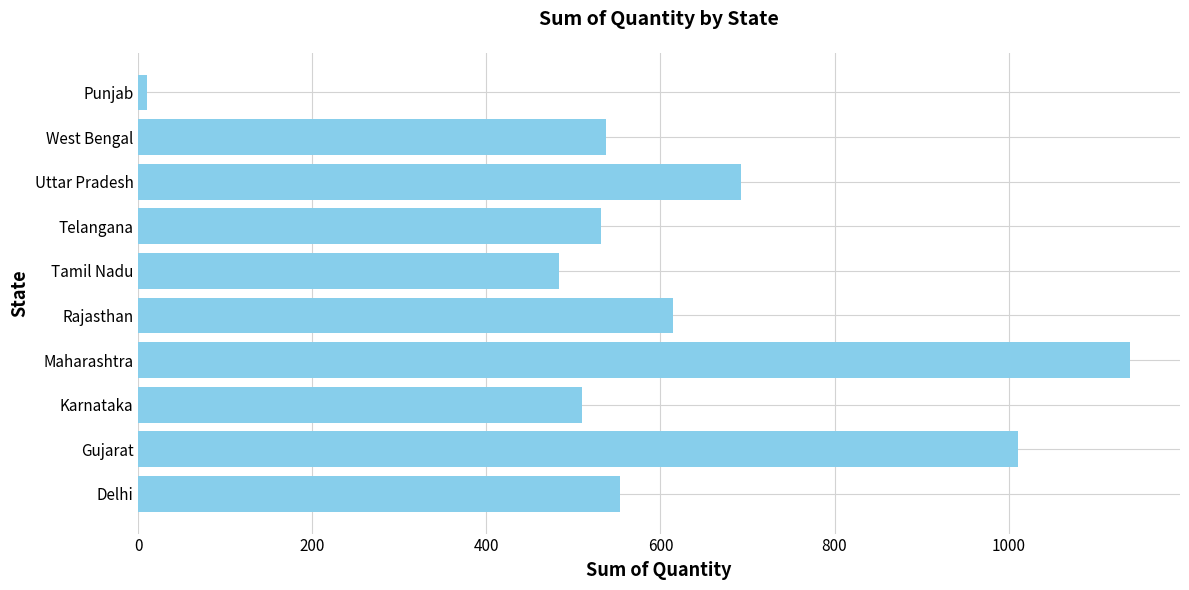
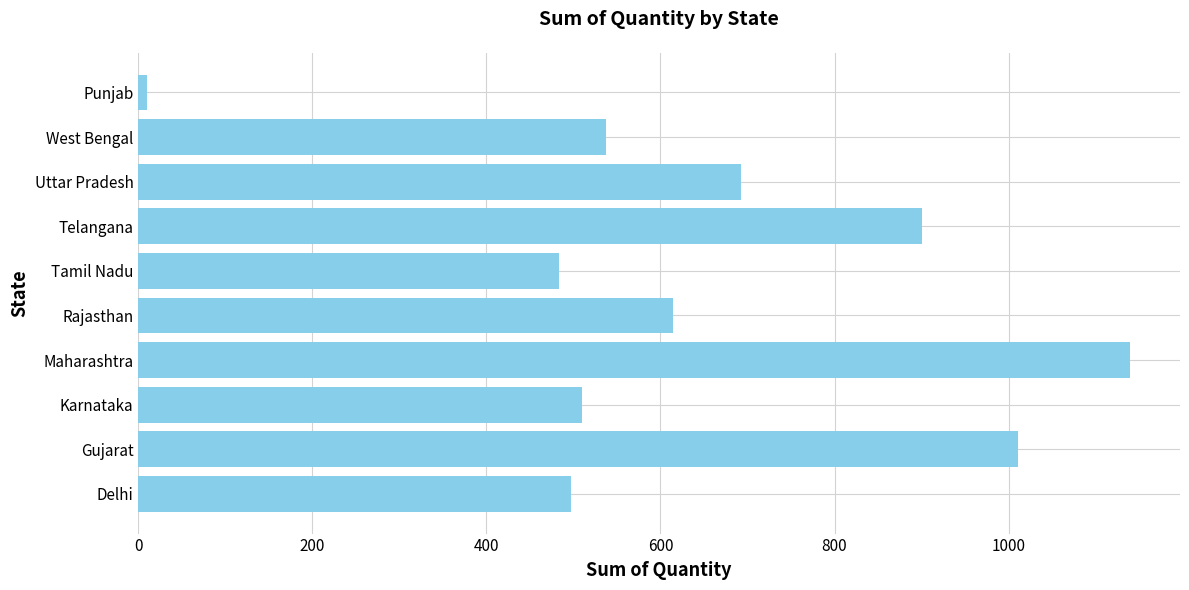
Telangana: 530 -> 900
Delhi: 550 -> 500
